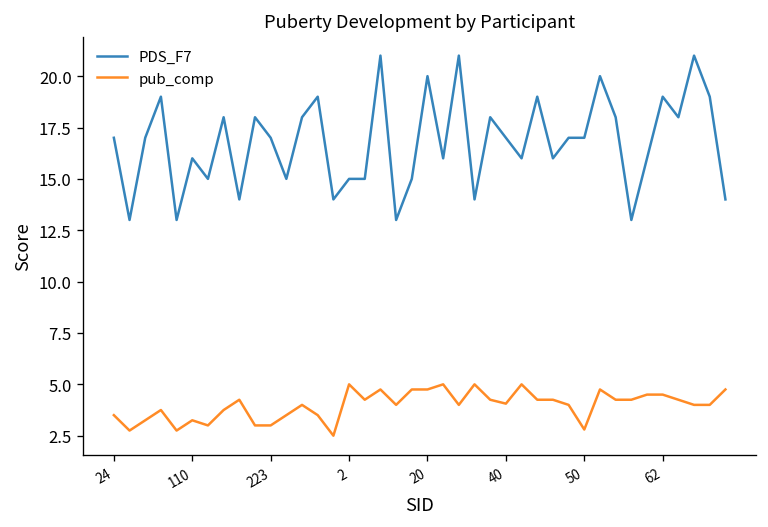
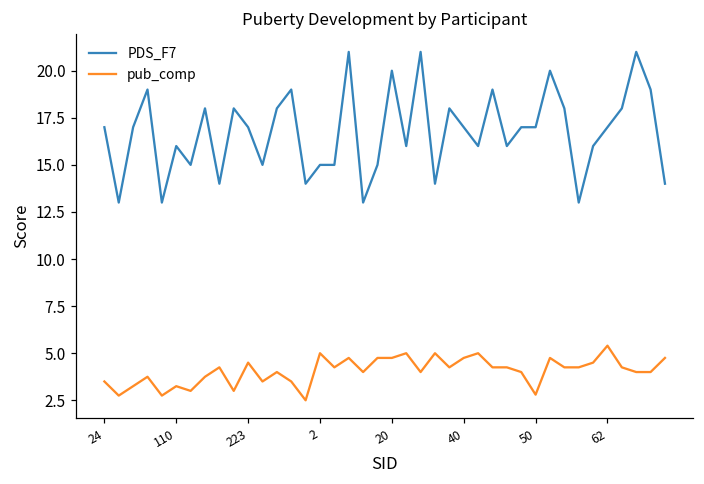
pub_comp, 223: 3.0 -> 4.5
pub_comp, 40: 4.1 -> 4.8
PDS_F7, 62: 19 -> 17
pub_comp, 62: 4.5 -> 5.4
